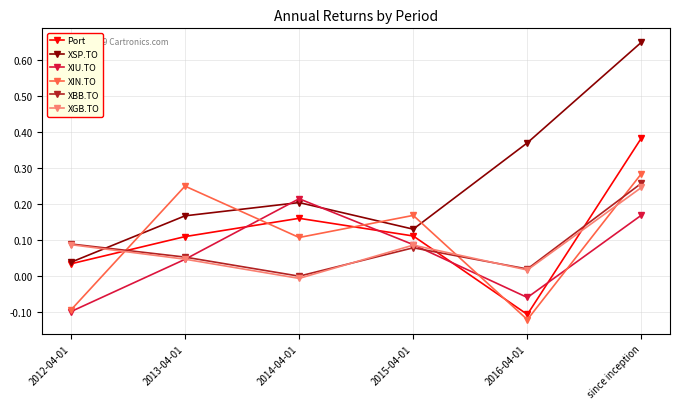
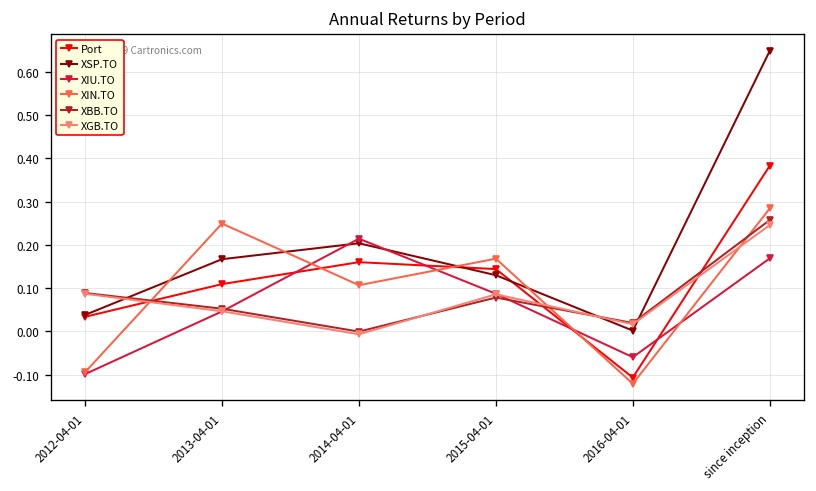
Port, 2015-04-01: 0.11 -> 0.14
XSP.TO, 2016-04-01: 0.37 -> 0.00
